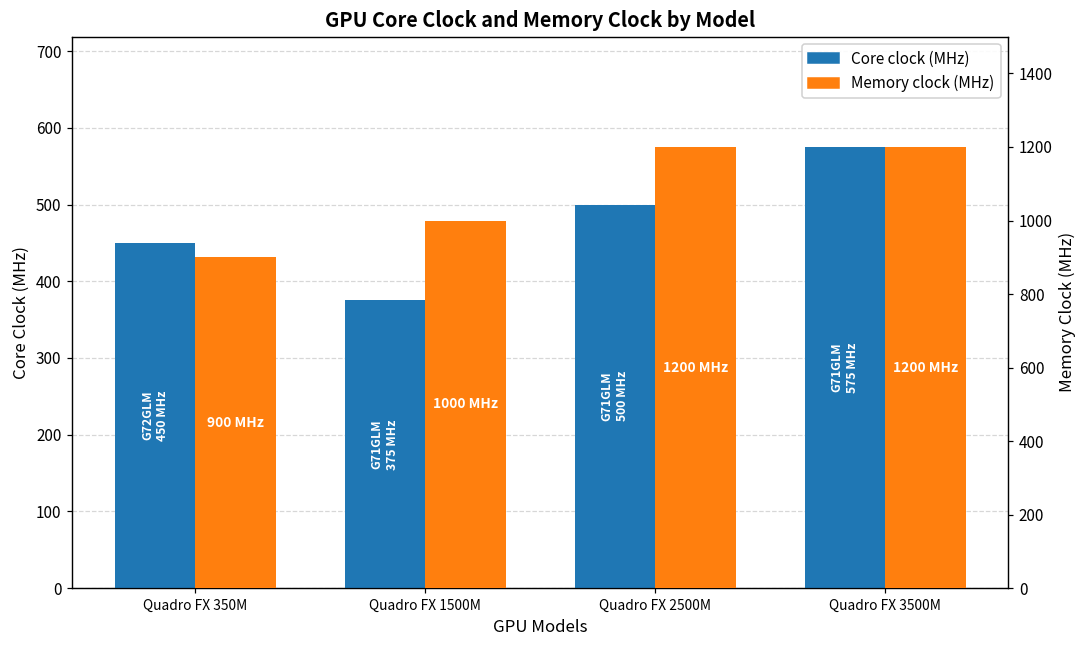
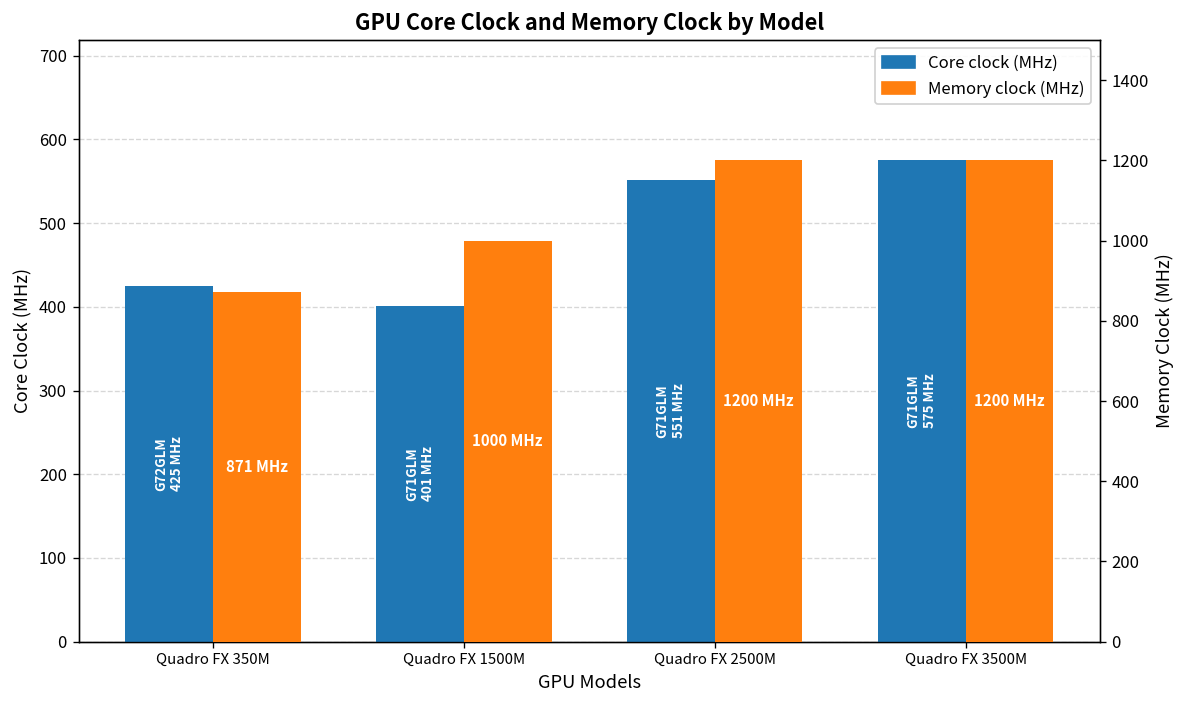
Core clock (MHz), Quadro FX 350M: 450 -> 425
Core clock (MHz), Quadro FX 1500M: 375 -> 401
Core clock (MHz), Quadro FX 2500M: 500 -> 551
Memory clock (MHz), Quadro FX 350M: 900 -> 871
